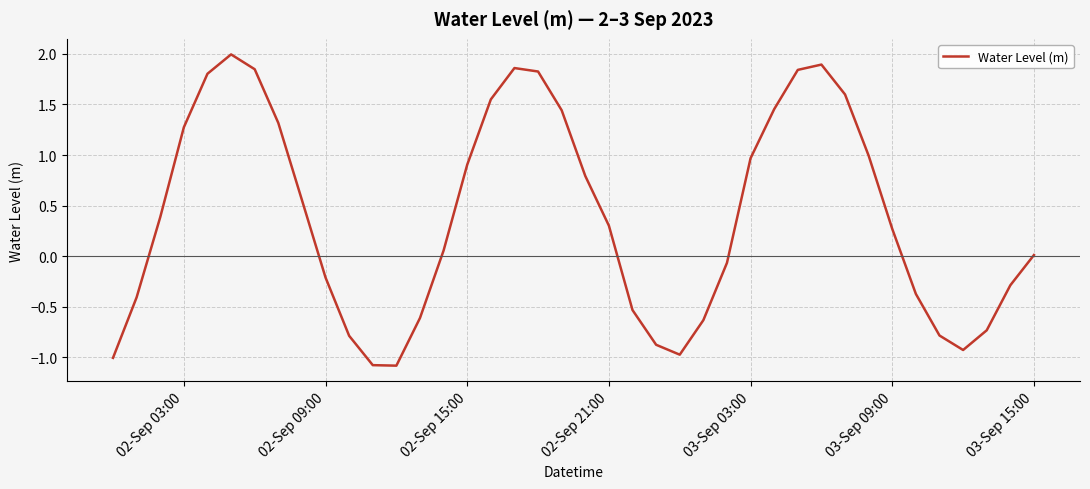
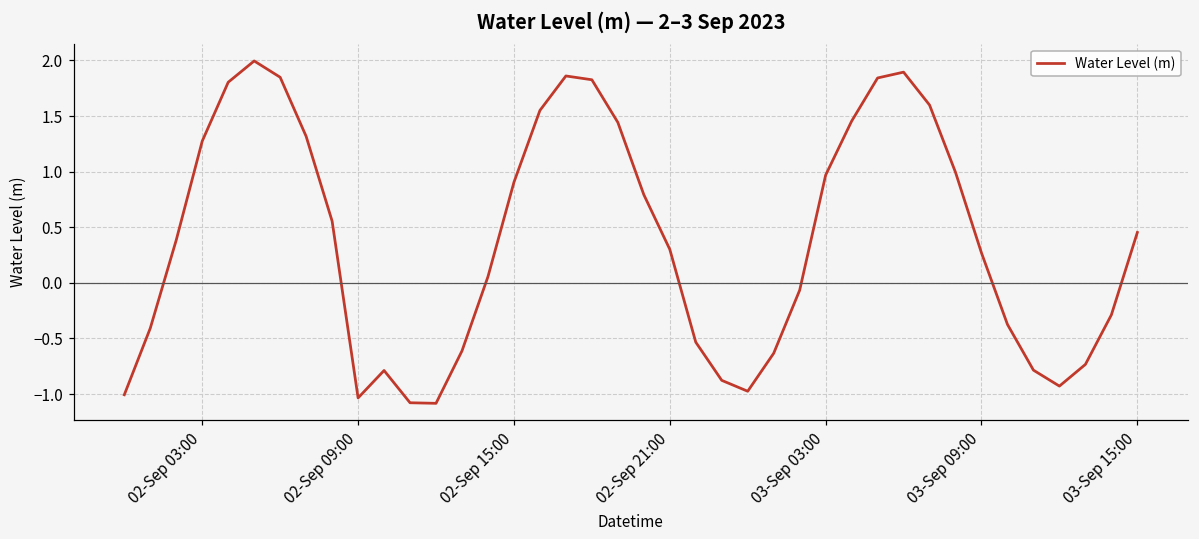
02-Sep 09:00: -0.21 -> -1.04
03-Sep 15:00: 0.01 -> 0.45
